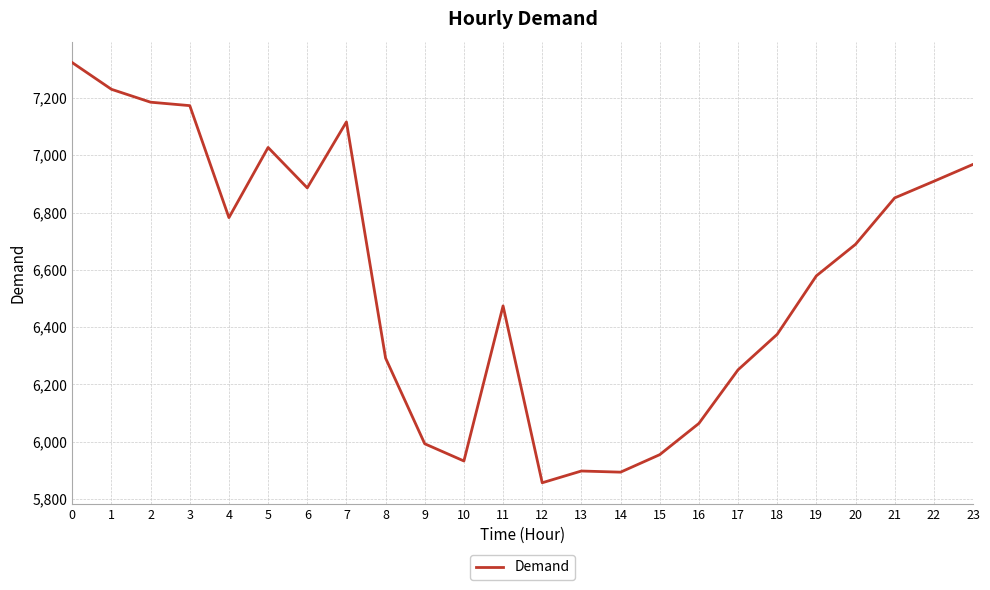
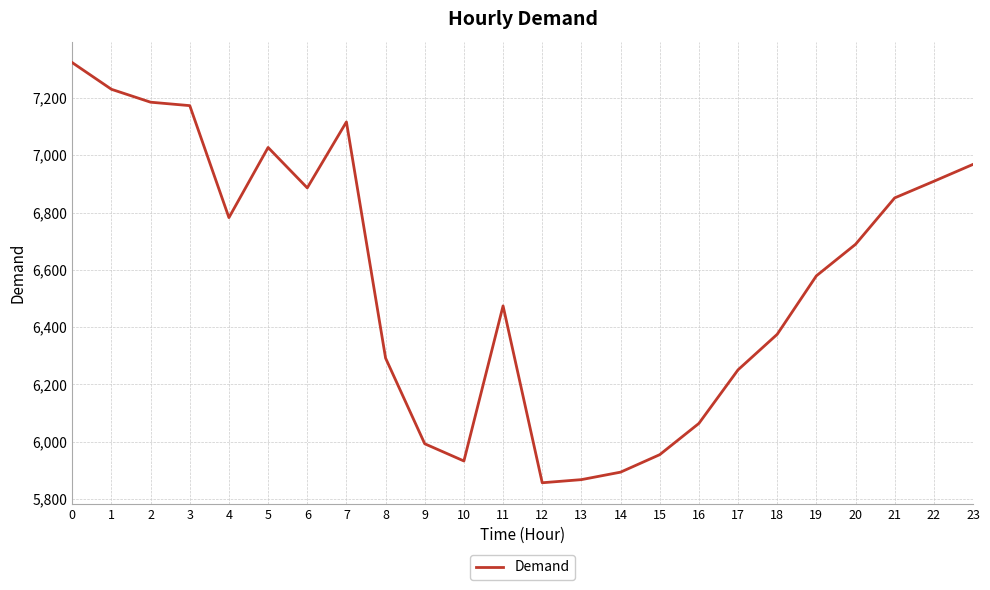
13: 5,900 -> 5,870
